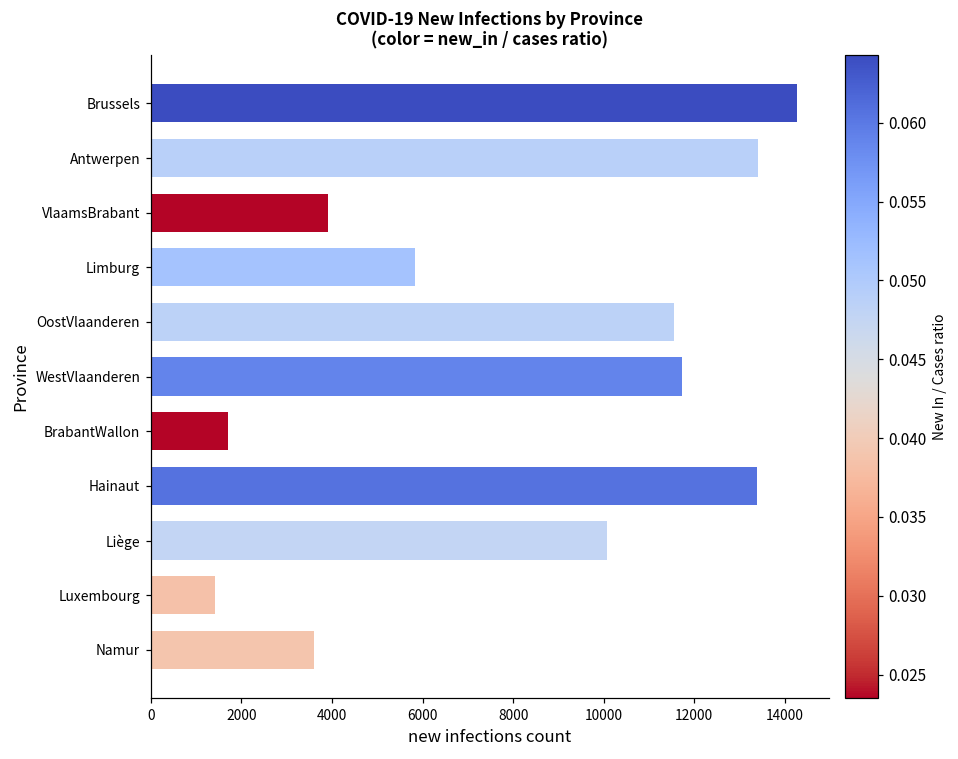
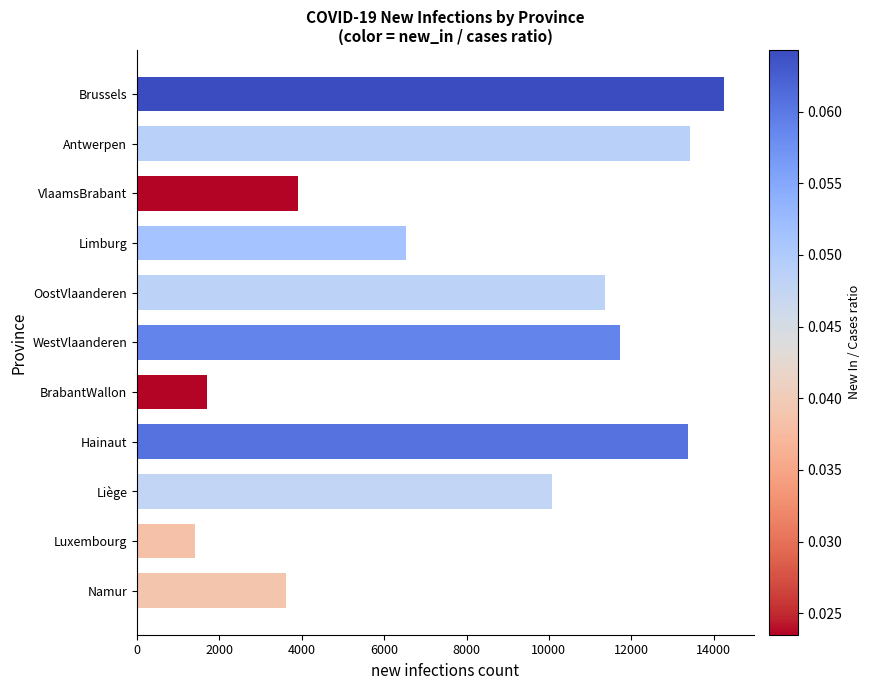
Limburg: 5800 -> 6500
OostVlaanderen: 11600 -> 11400
